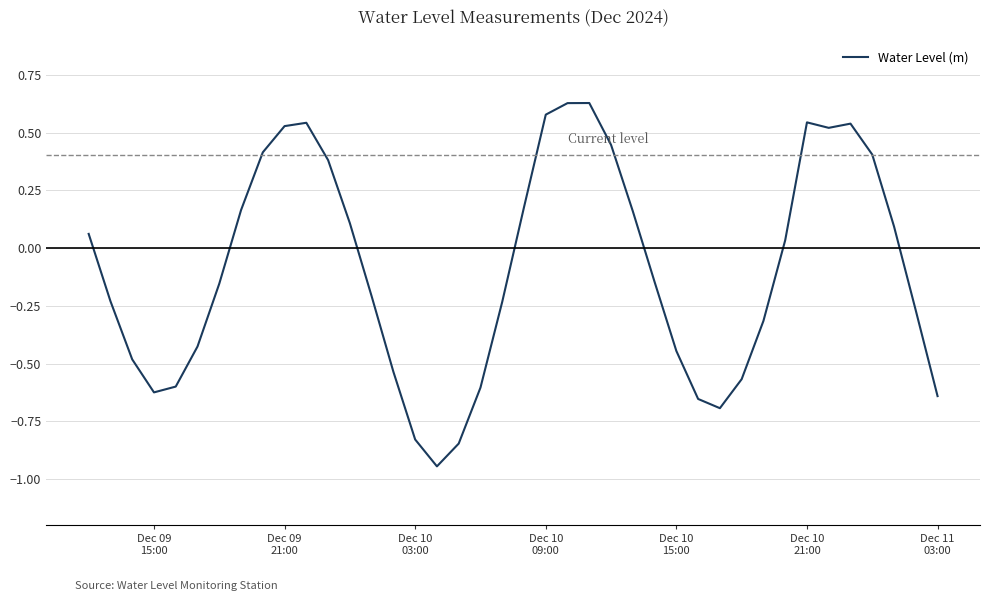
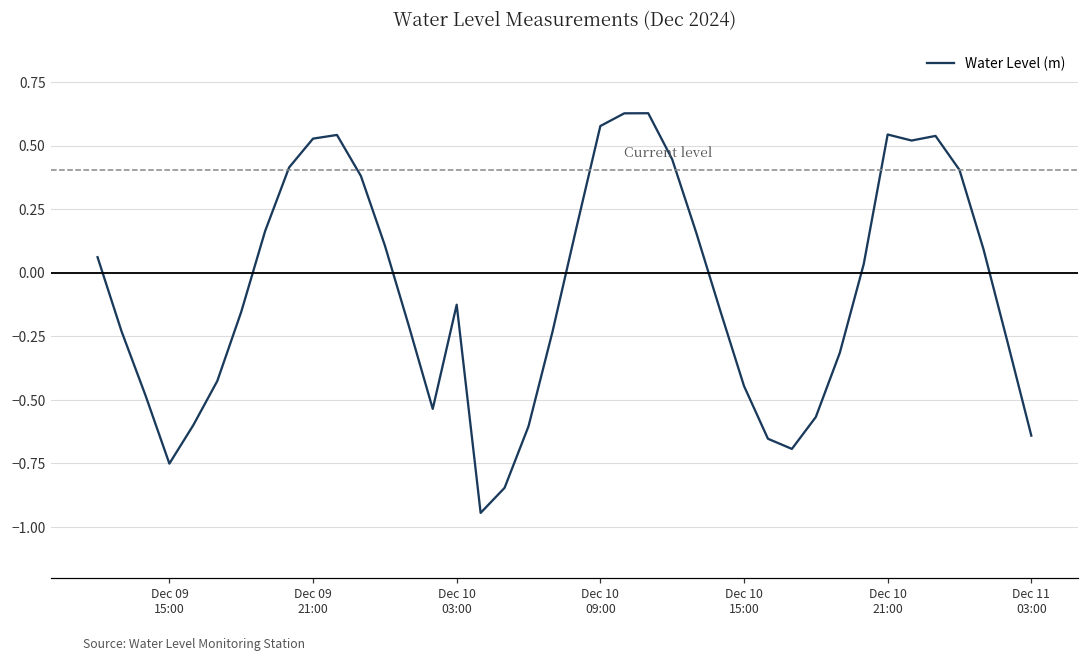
Dec 09 15:00: -0.62 -> -0.75
Dec 10 03:00: -0.83 -> -0.13
